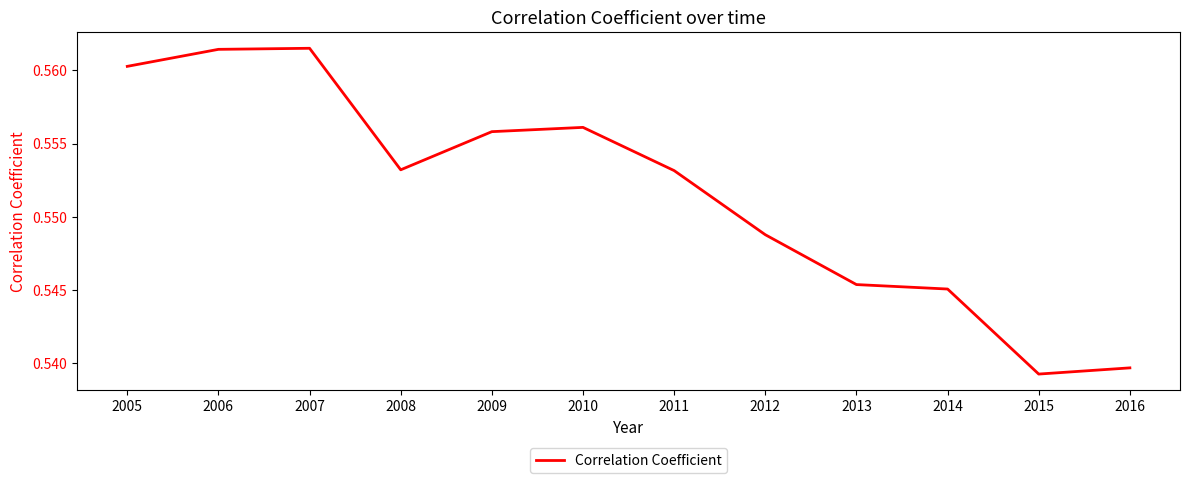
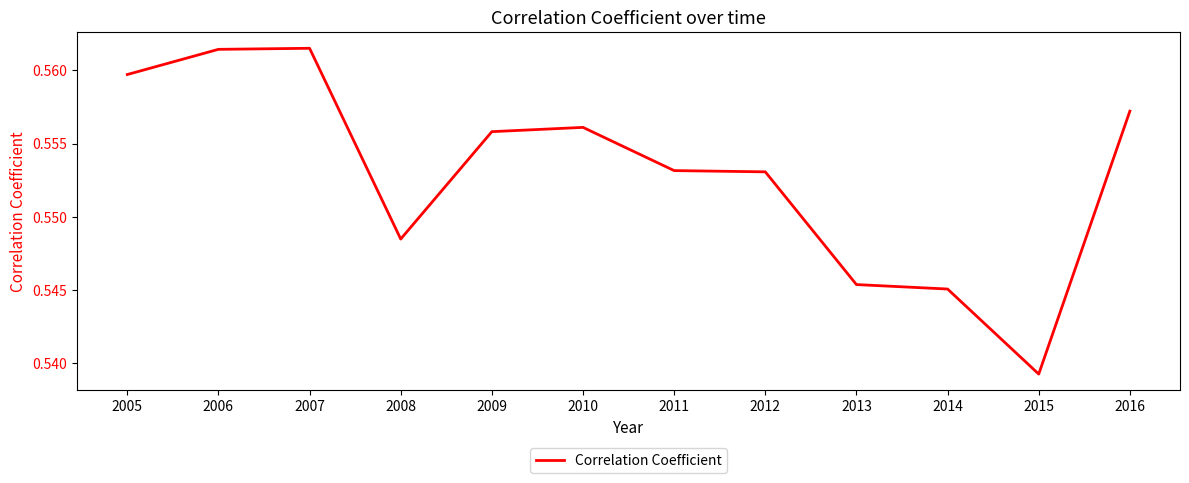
2005: 0.5603 -> 0.5597
2008: 0.5532 -> 0.5485
2012: 0.5488 -> 0.5531
2016: 0.5397 -> 0.5572
